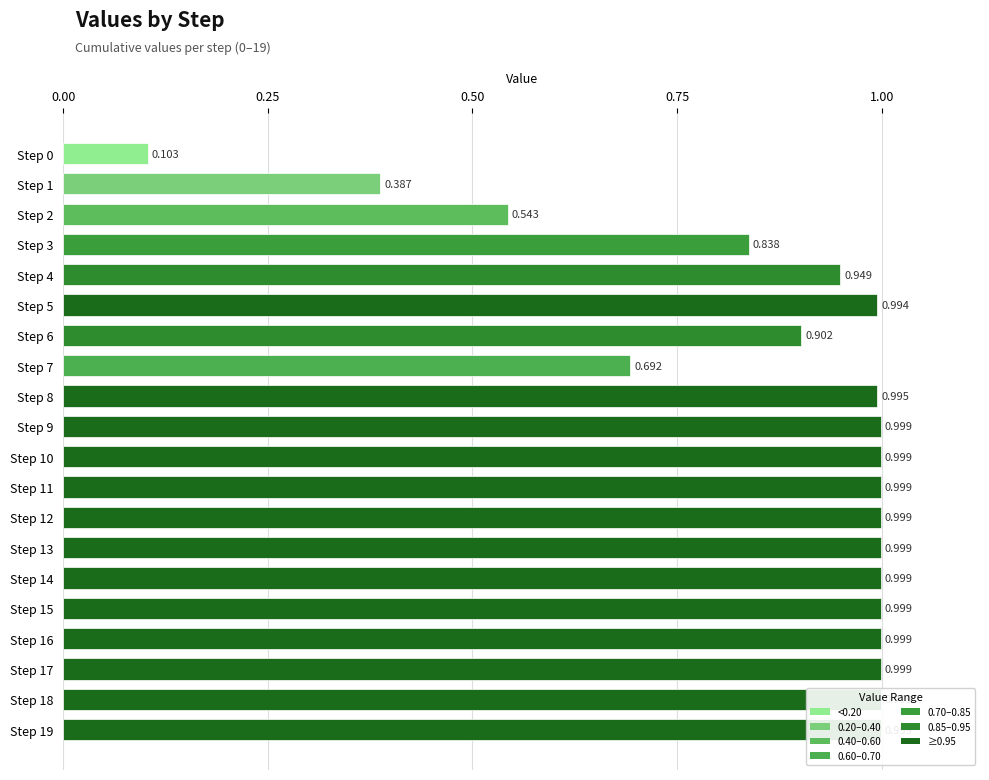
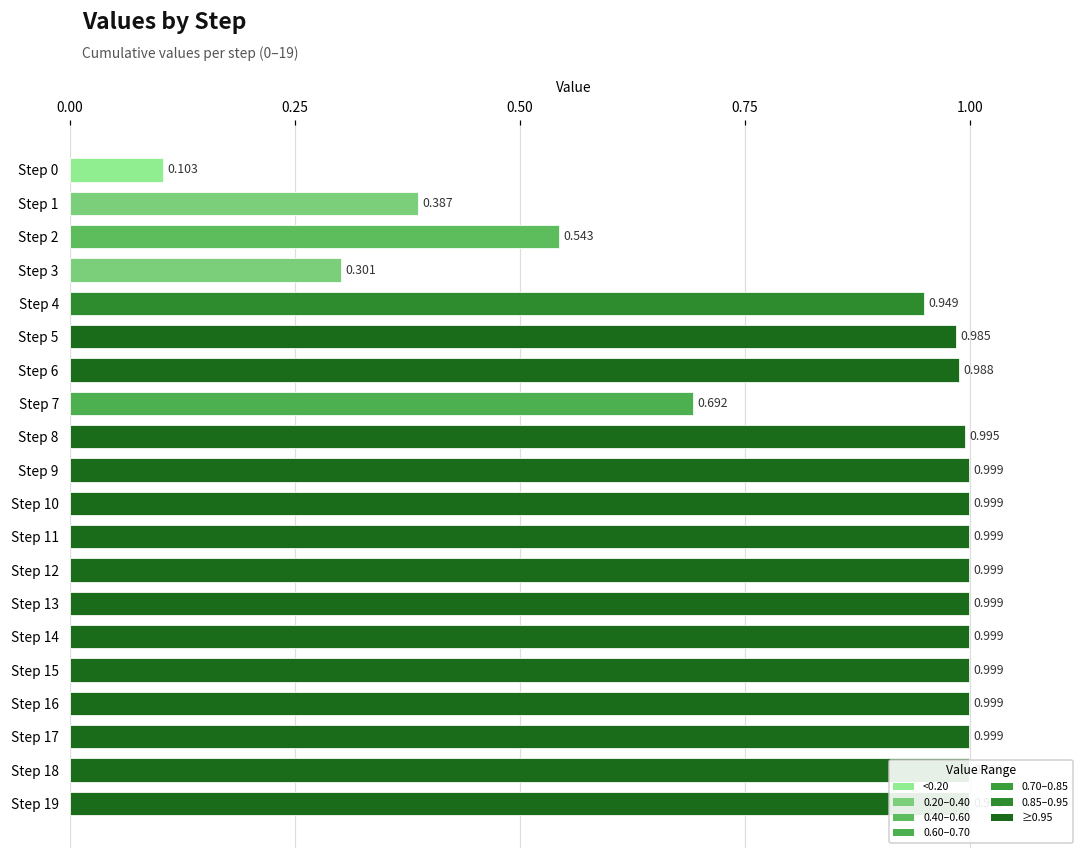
Step 3: 0.838 -> 0.301
Step 5: 0.994 -> 0.985
Step 6: 0.902 -> 0.988
